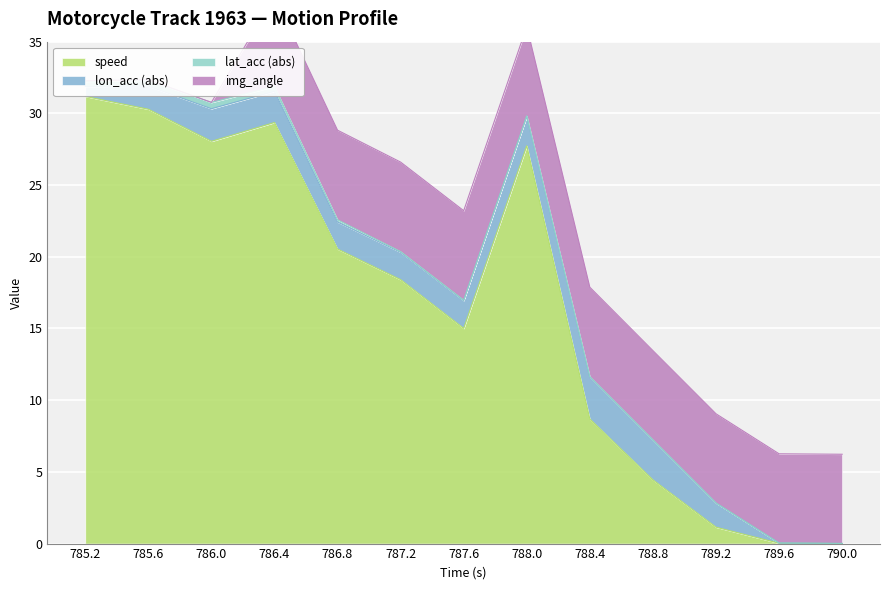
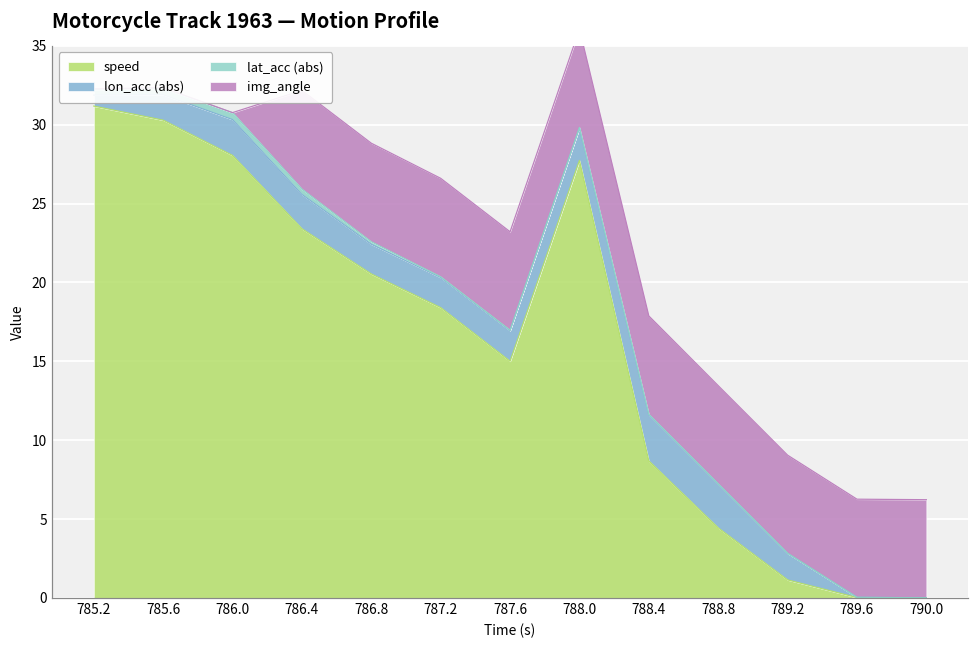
speed, 786.4: 29.4 -> 23.4
